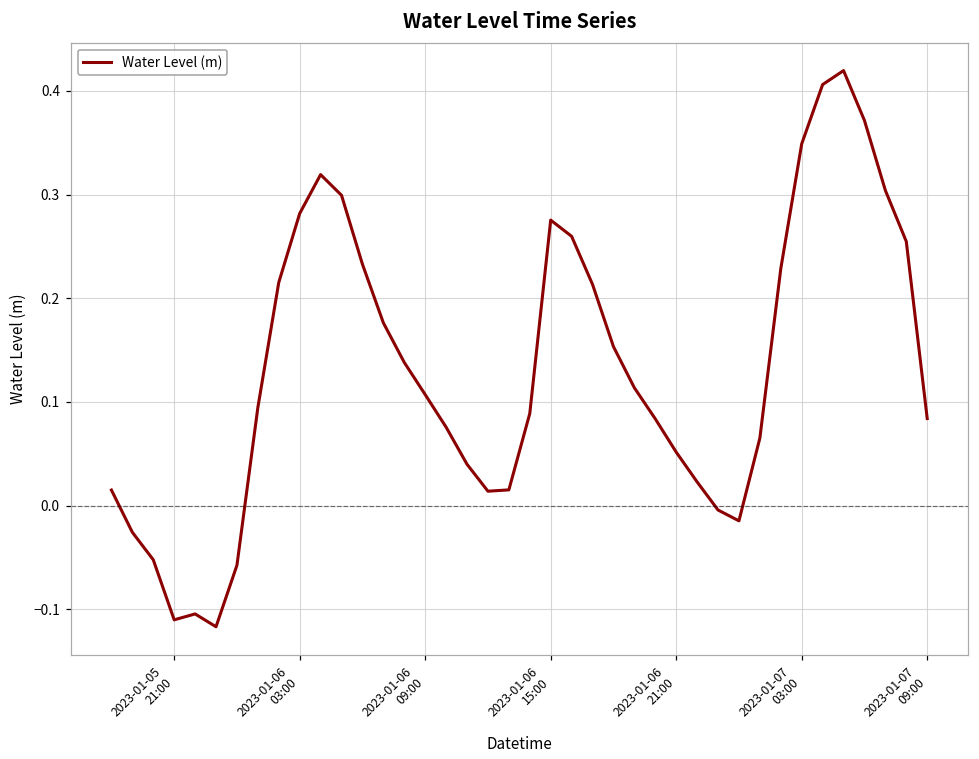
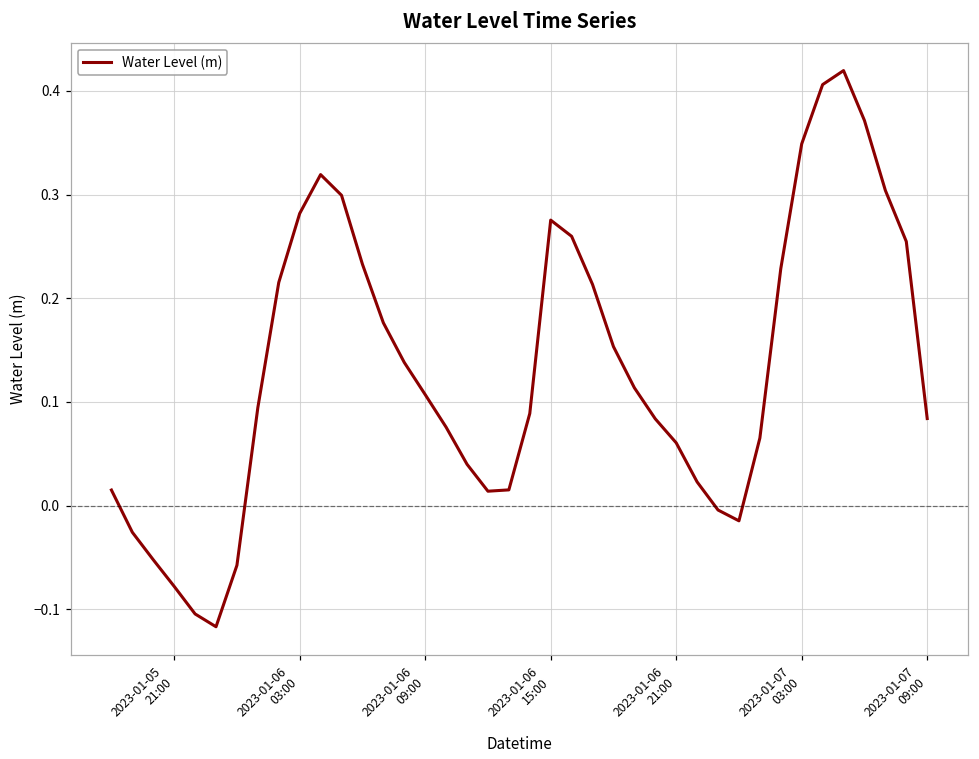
2023-01-05 21:00: -0.11 -> -0.08
2023-01-06 21:00: 0.05 -> 0.06
